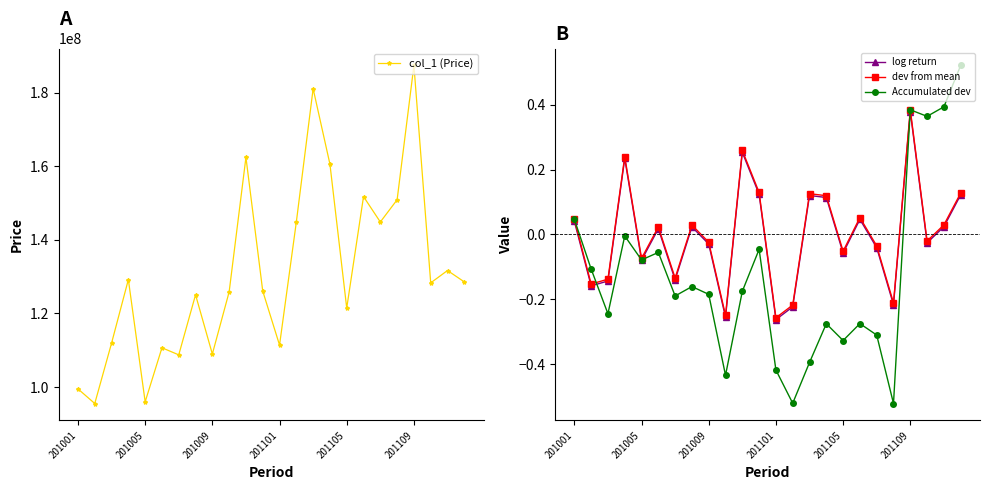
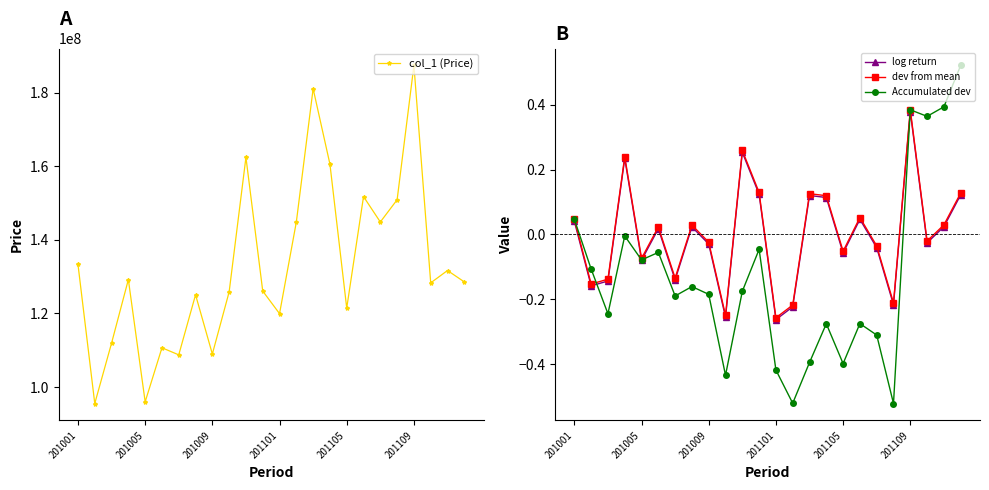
A, 201001: 99000000 -> 133000000
A, 201101: 111000000 -> 120000000
B, Accumulated dev, 201105: -0.33 -> -0.40
